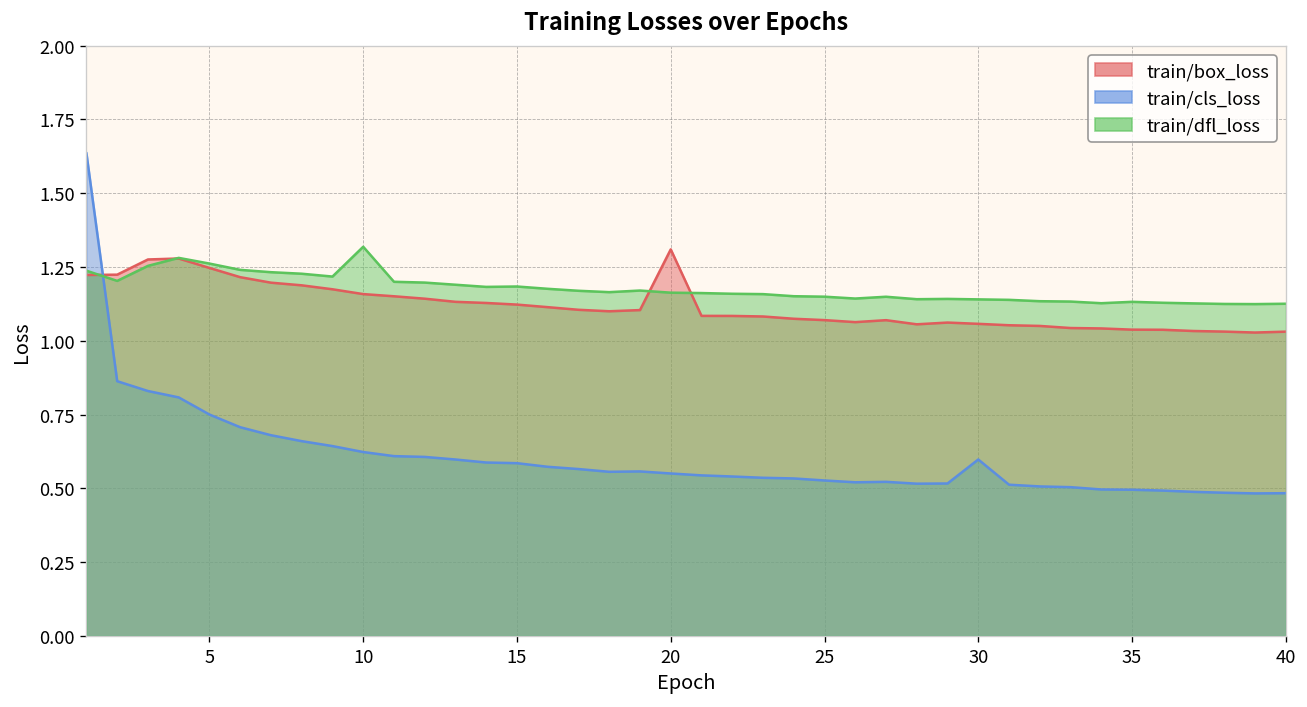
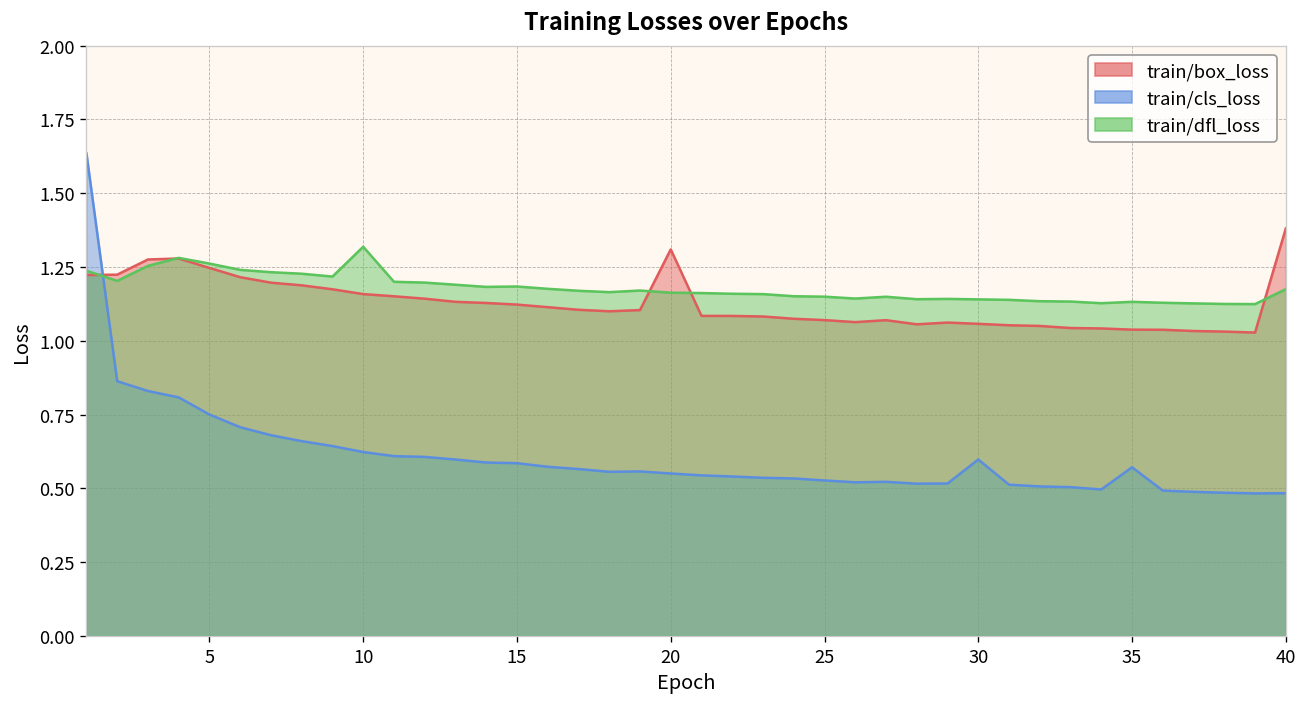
train/cls_loss, 35: 0.50 -> 0.57
train/box_loss, 40: 1.03 -> 1.38
train/dfl_loss, 40: 1.13 -> 1.17
